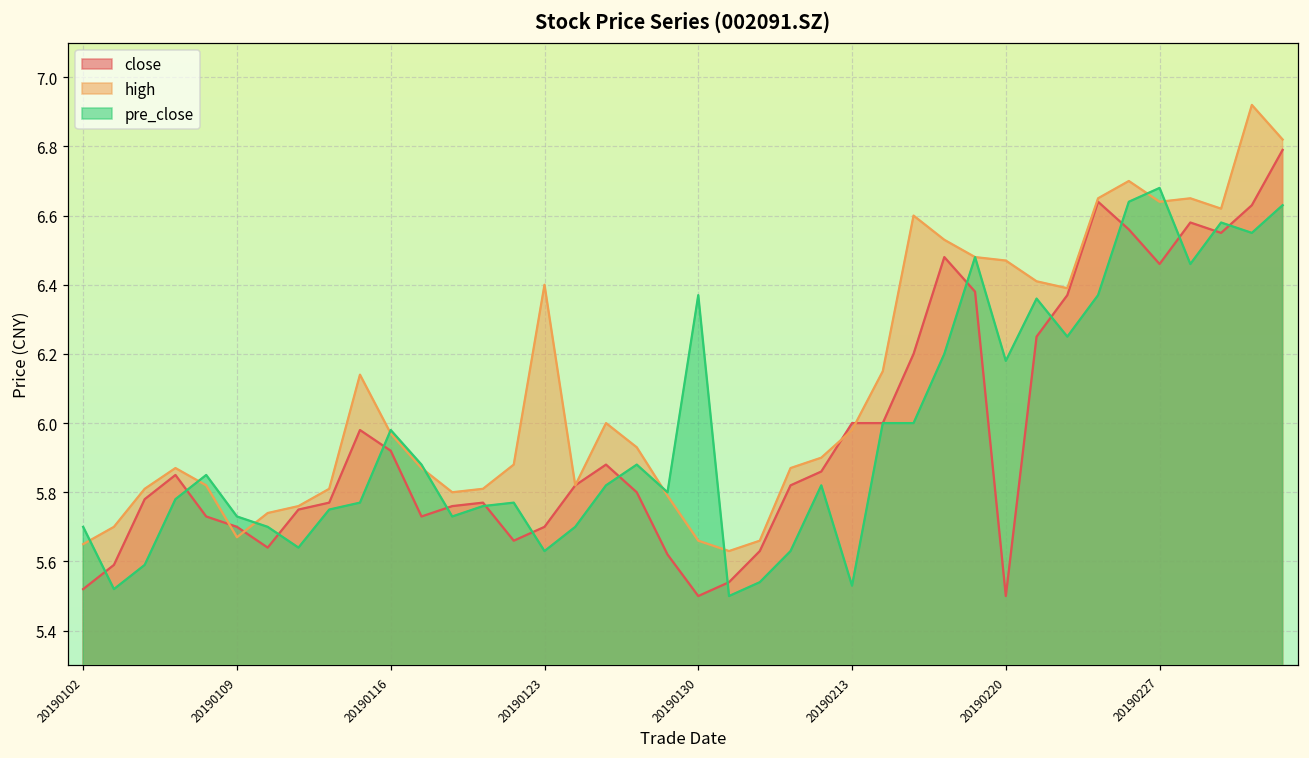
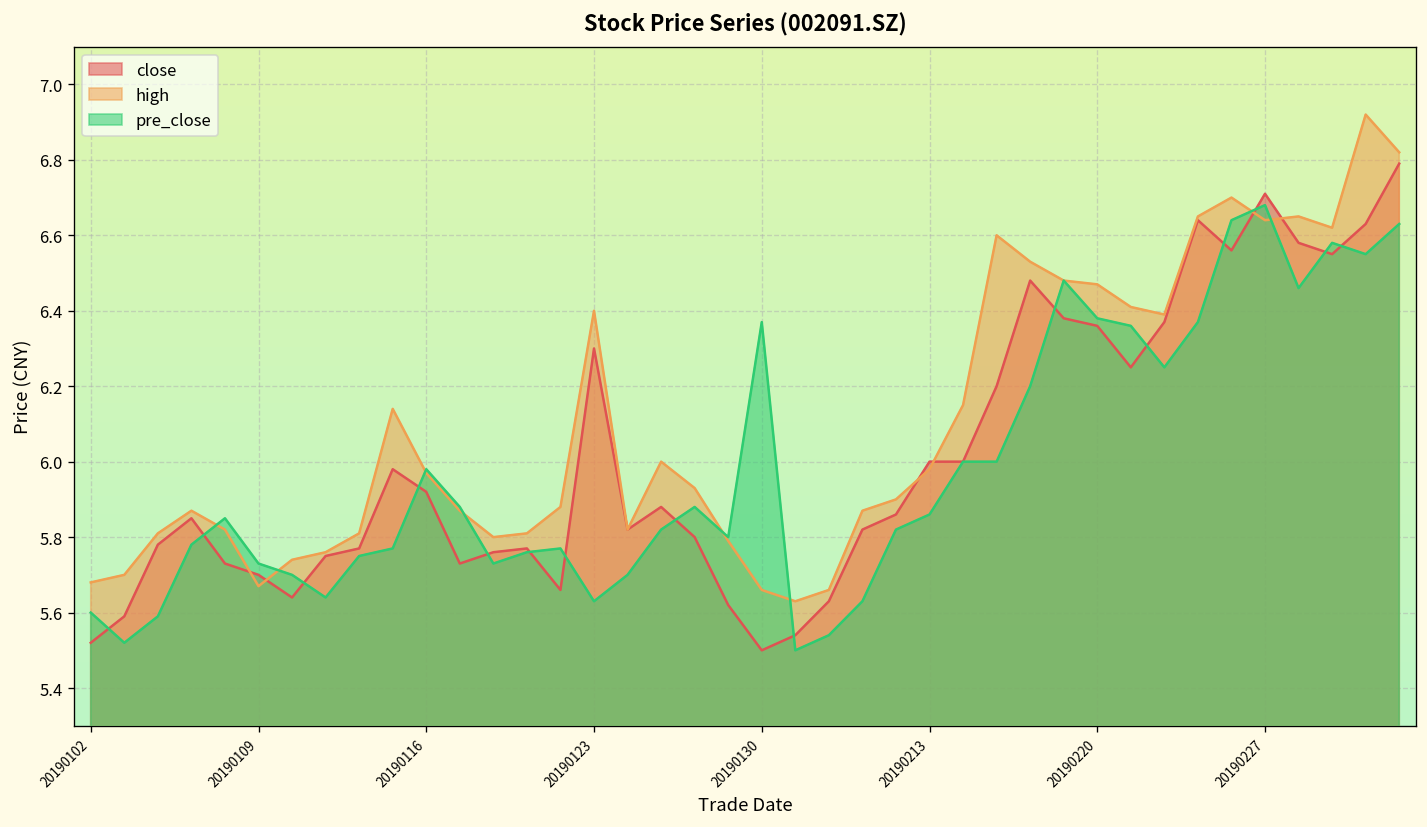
high, 20190102: 5.65 -> 5.68
pre_close, 20190102: 5.7 -> 5.6
close, 20190123: 5.7 -> 6.3
pre_close, 20190213: 5.53 -> 5.86
close, 20190220: 5.50 -> 6.36
pre_close, 20190220: 6.18 -> 6.38
close, 20190227: 6.46 -> 6.71
